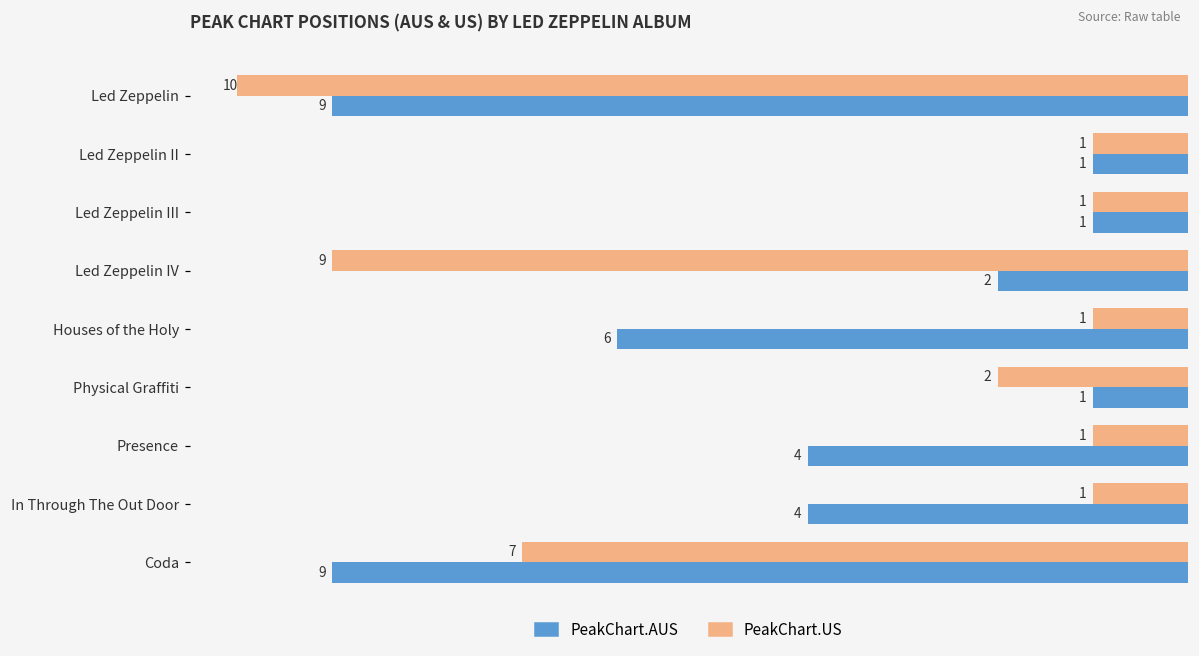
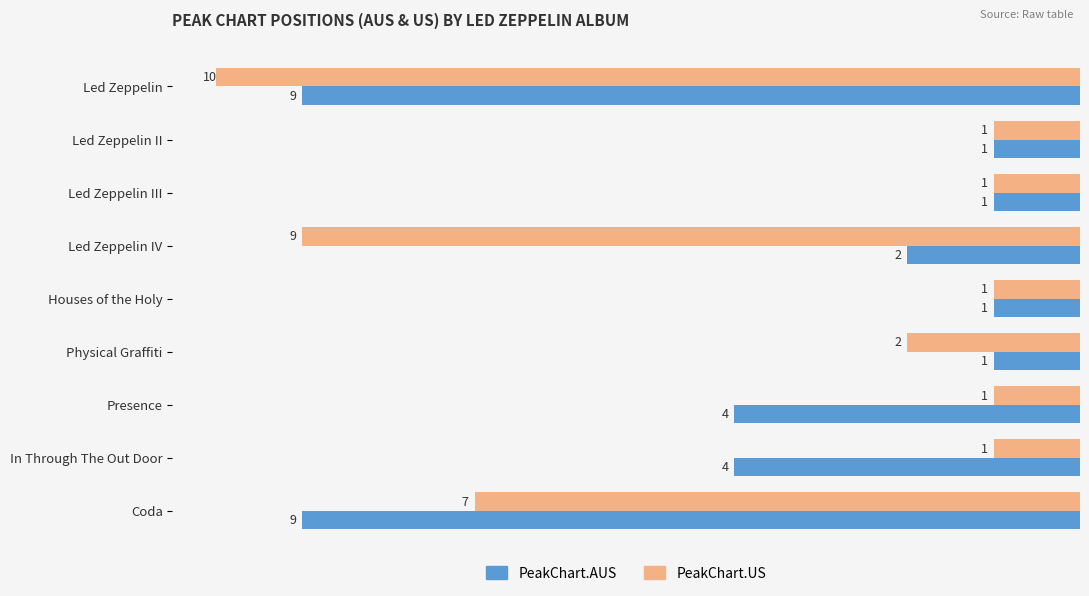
PeakChart.AUS, Houses of the Holy: 6 -> 1
